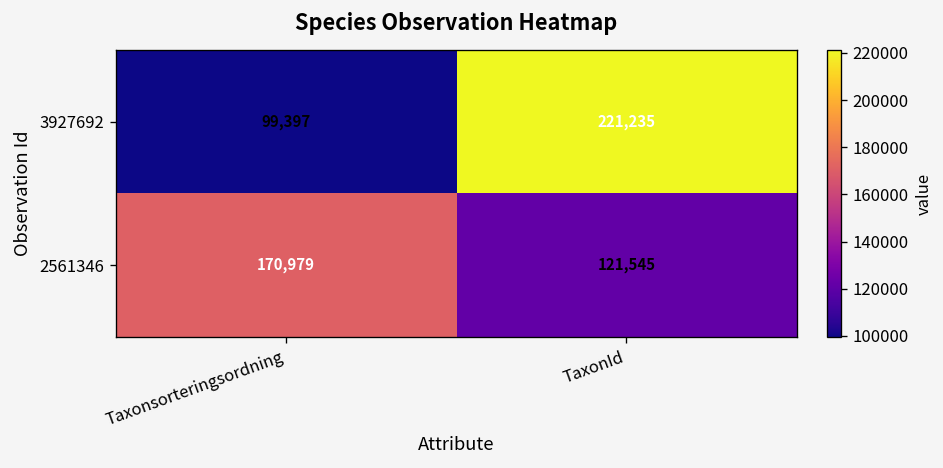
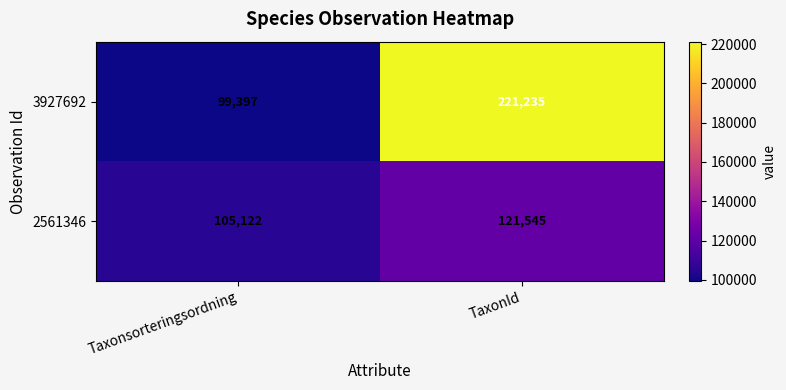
2561346, Taxonsorteringsordning: 170,979 -> 105,122
